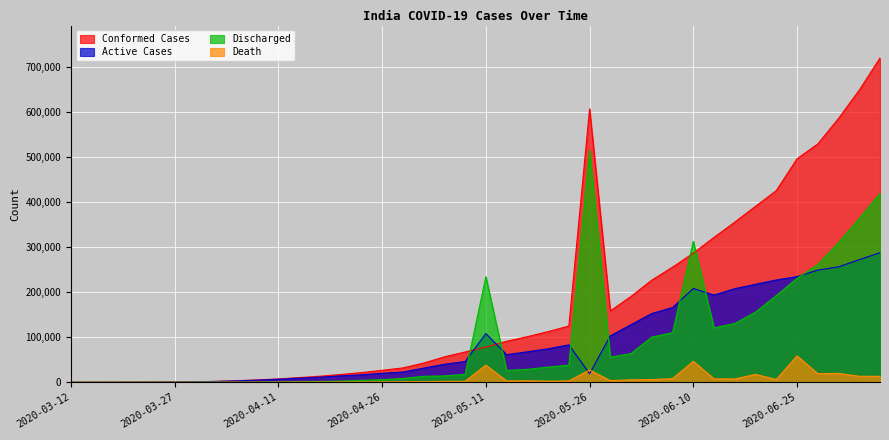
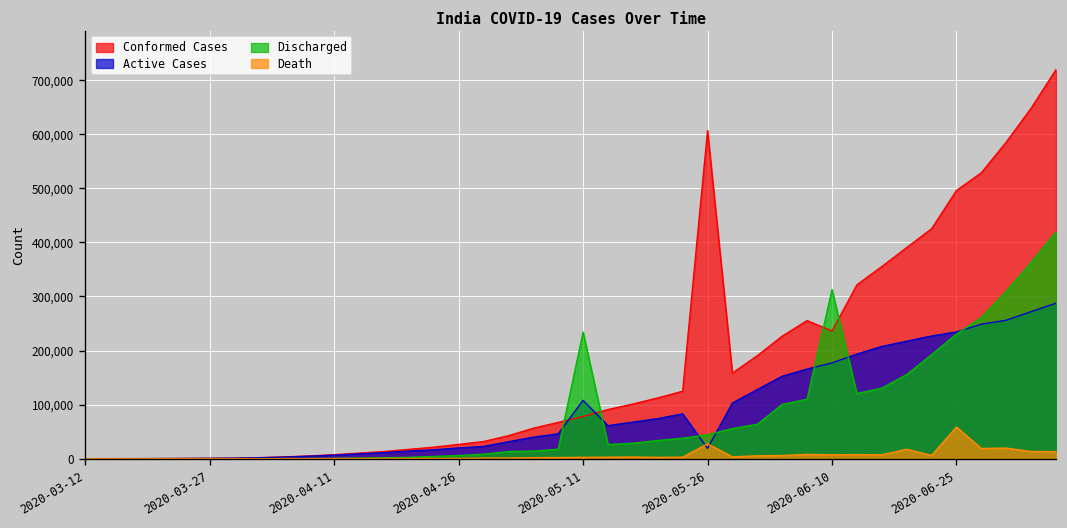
Death, 2020-05-11: 40,000 -> 0
Discharged, 2020-05-26: 510,000 -> 40,000
Conformed Cases, 2020-06-10: 290,000 -> 240,000
Active Cases, 2020-06-10: 210,000 -> 180,000
Death, 2020-06-10: 50,000 -> 10,000
